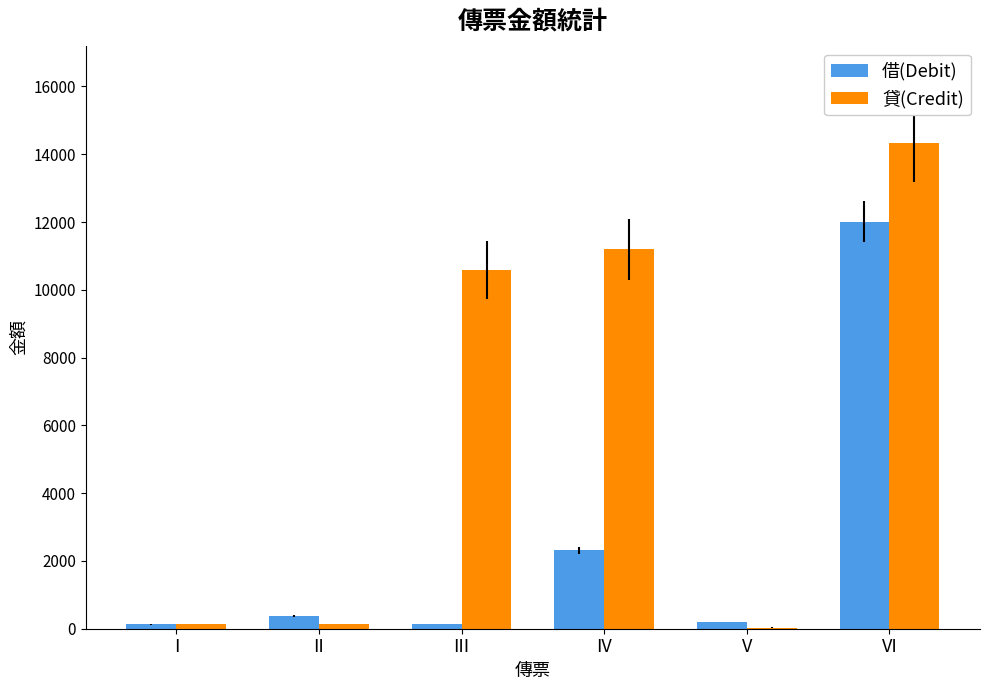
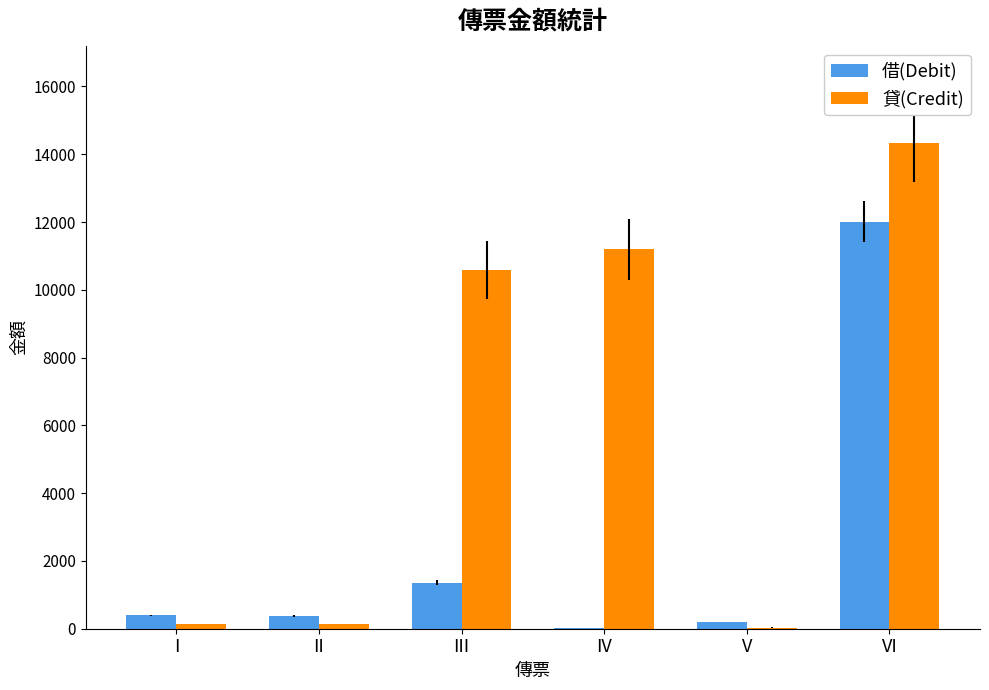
借(Debit), I: 100 -> 400
借(Debit), III: 100 -> 1400
借(Debit), IV: 2300 -> 0
